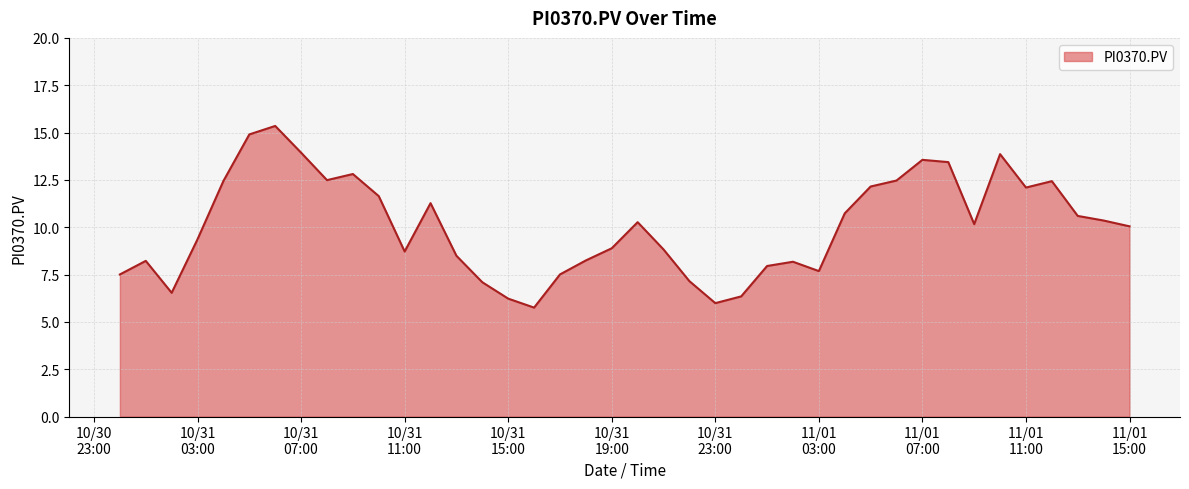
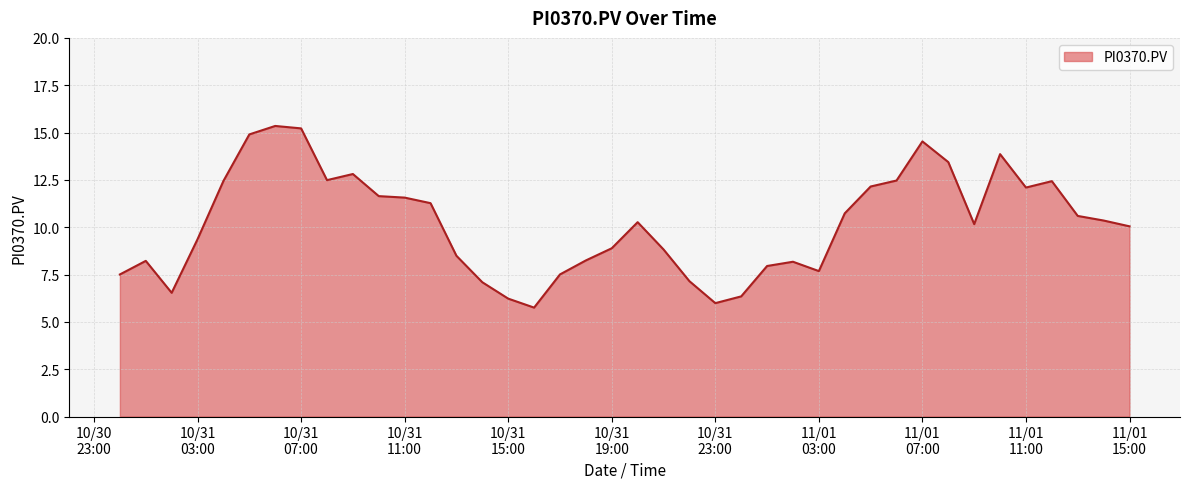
10/31 07:00: 13.9 -> 15.2
10/31 11:00: 8.7 -> 11.6
11/01 07:00: 13.6 -> 14.5
